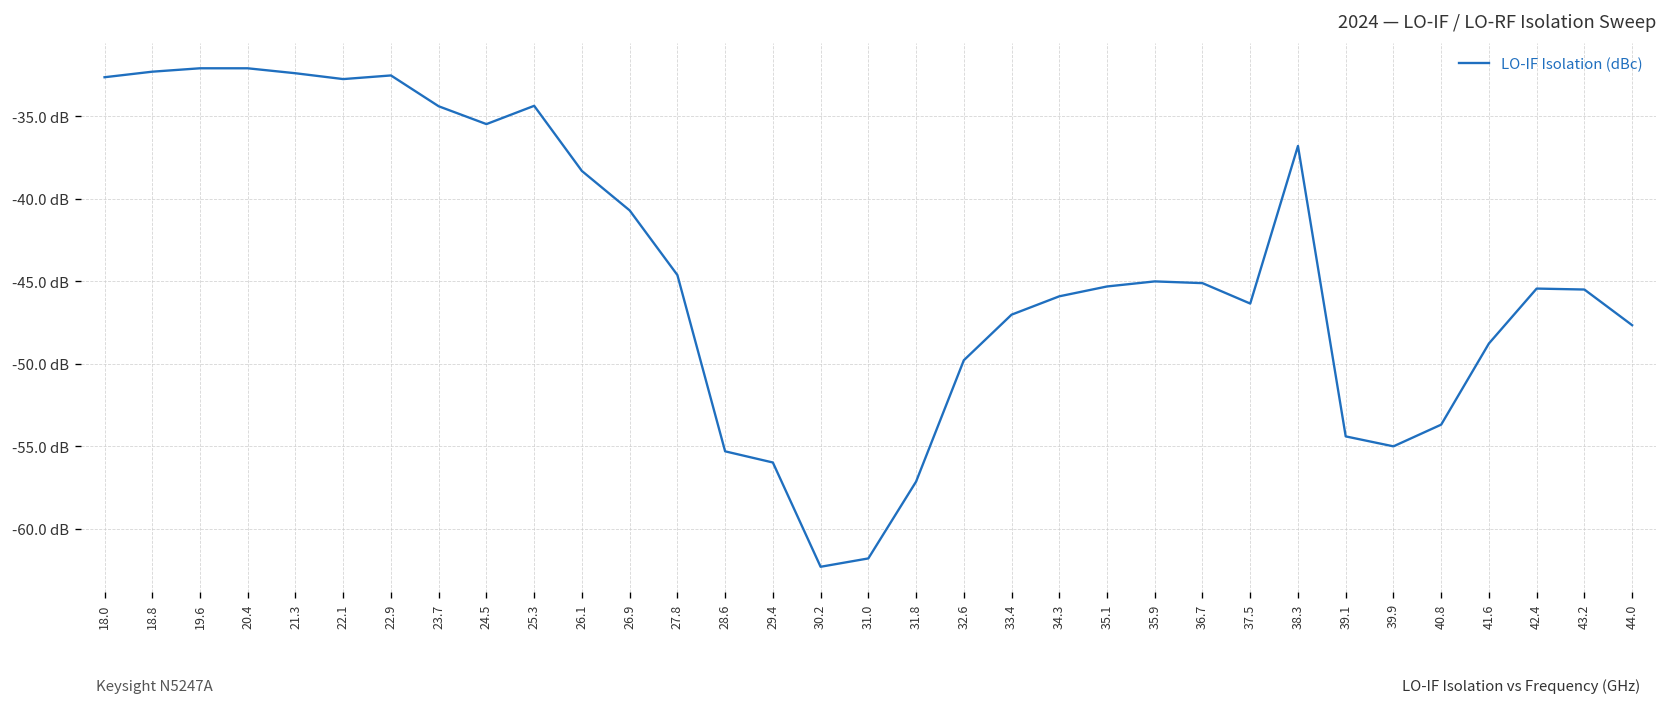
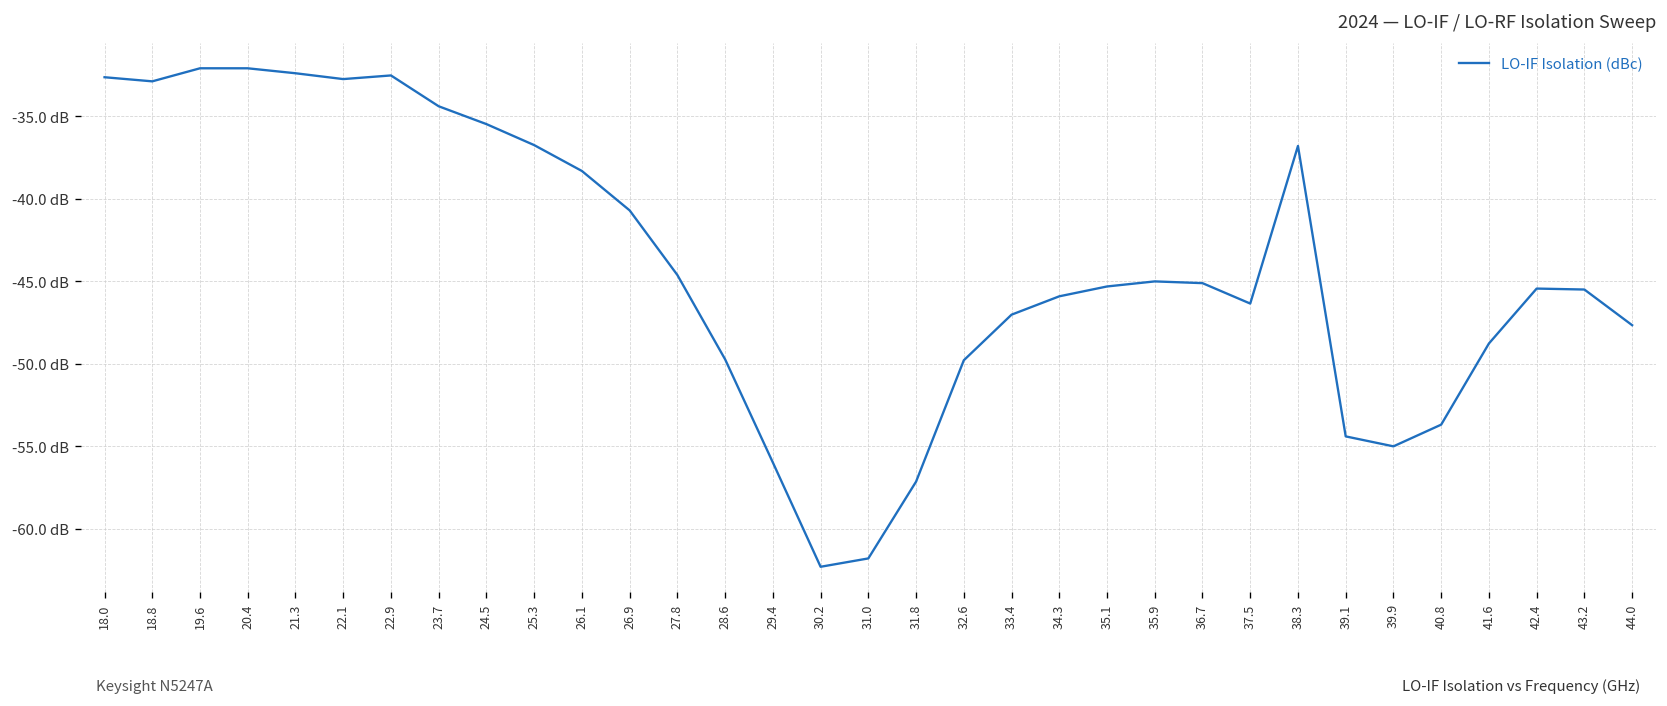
18.8: -32.3 dB -> -32.9 dB
25.3: -34.4 dB -> -36.8 dB
28.6: -55.3 dB -> -49.7 dB
